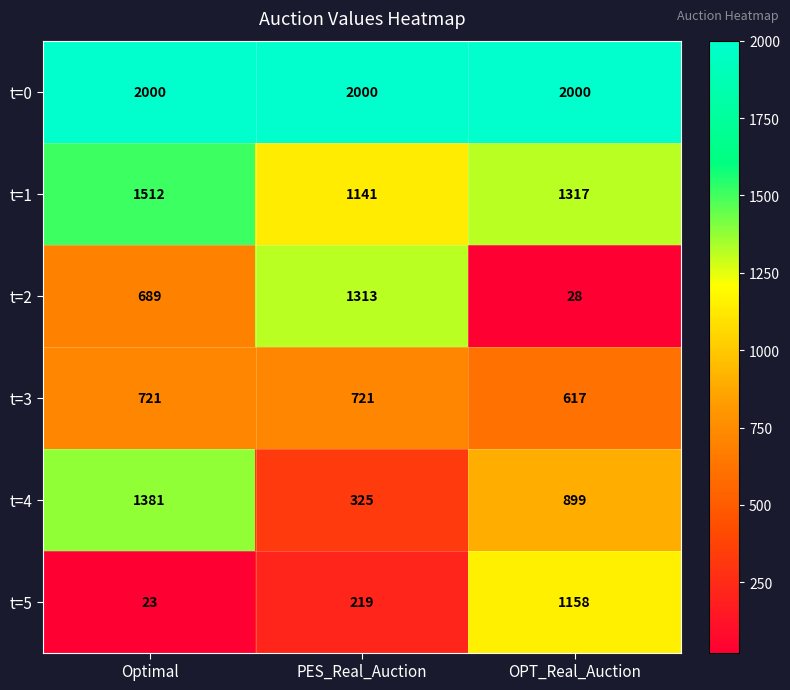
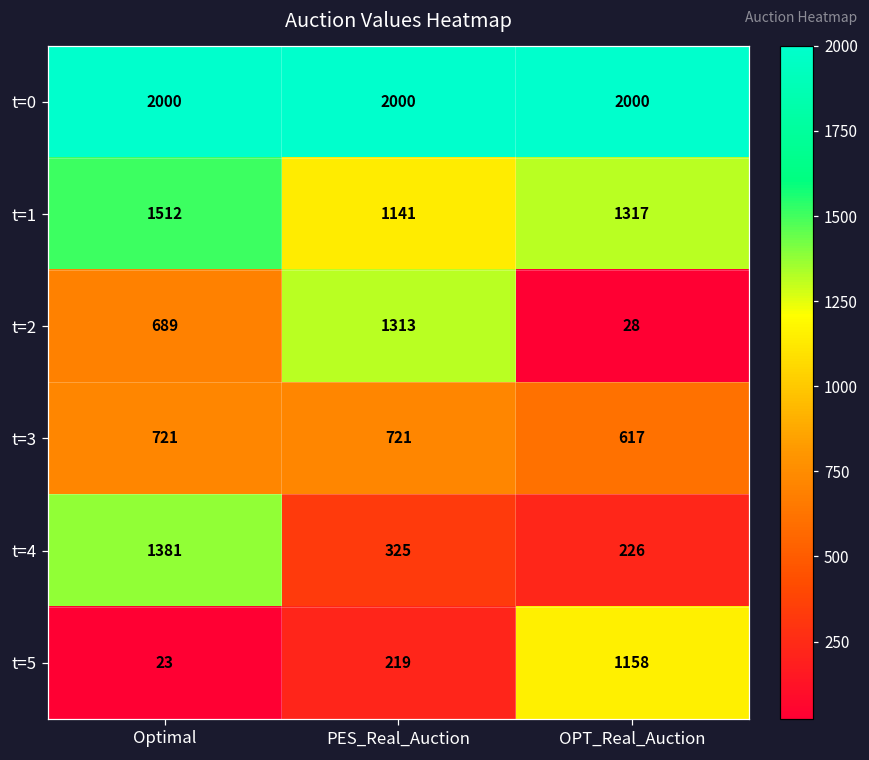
t=4, OPT_Real_Auction: 899 -> 226
